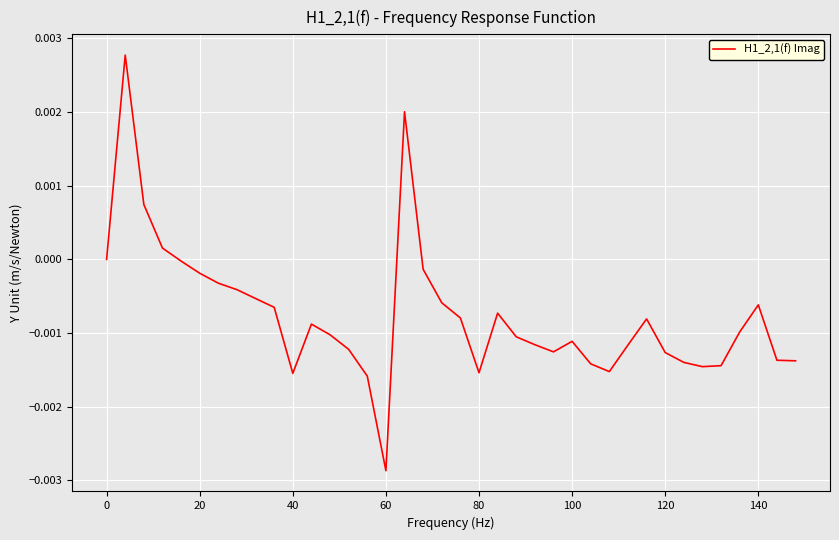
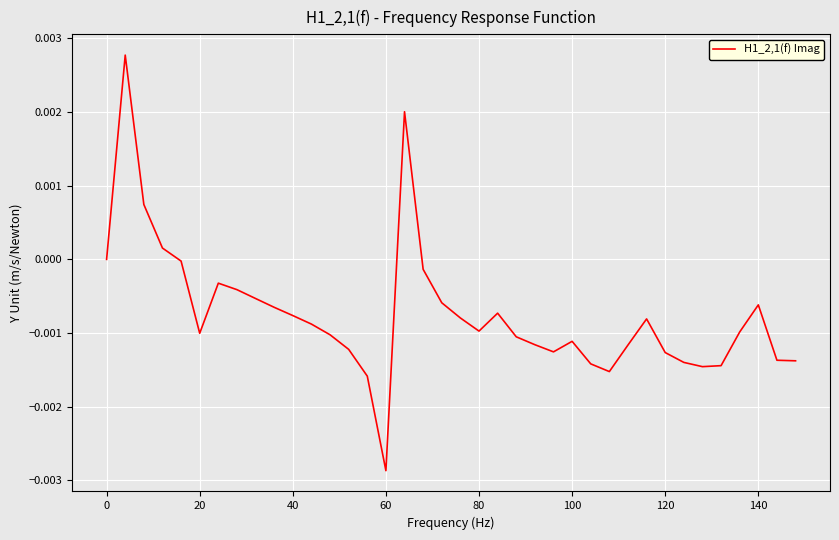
20: -0.0002 -> -0.0010
40: -0.0015 -> -0.0008
80: -0.0015 -> -0.0010
